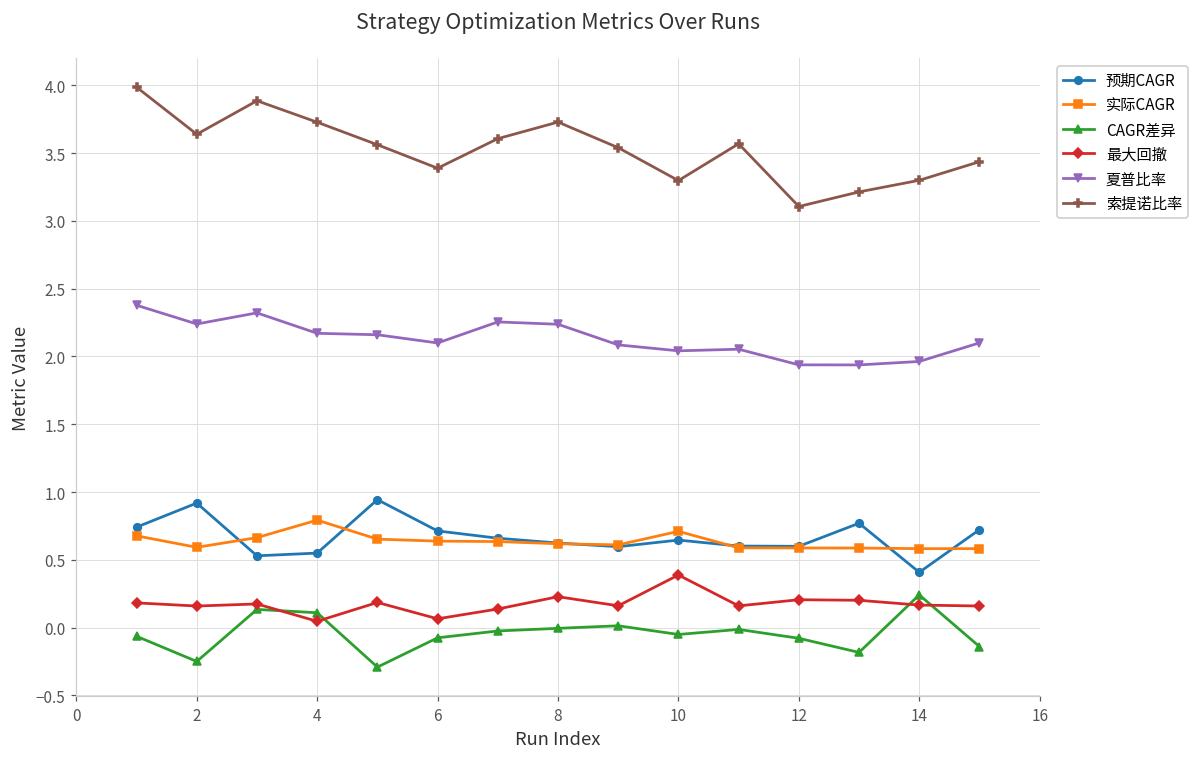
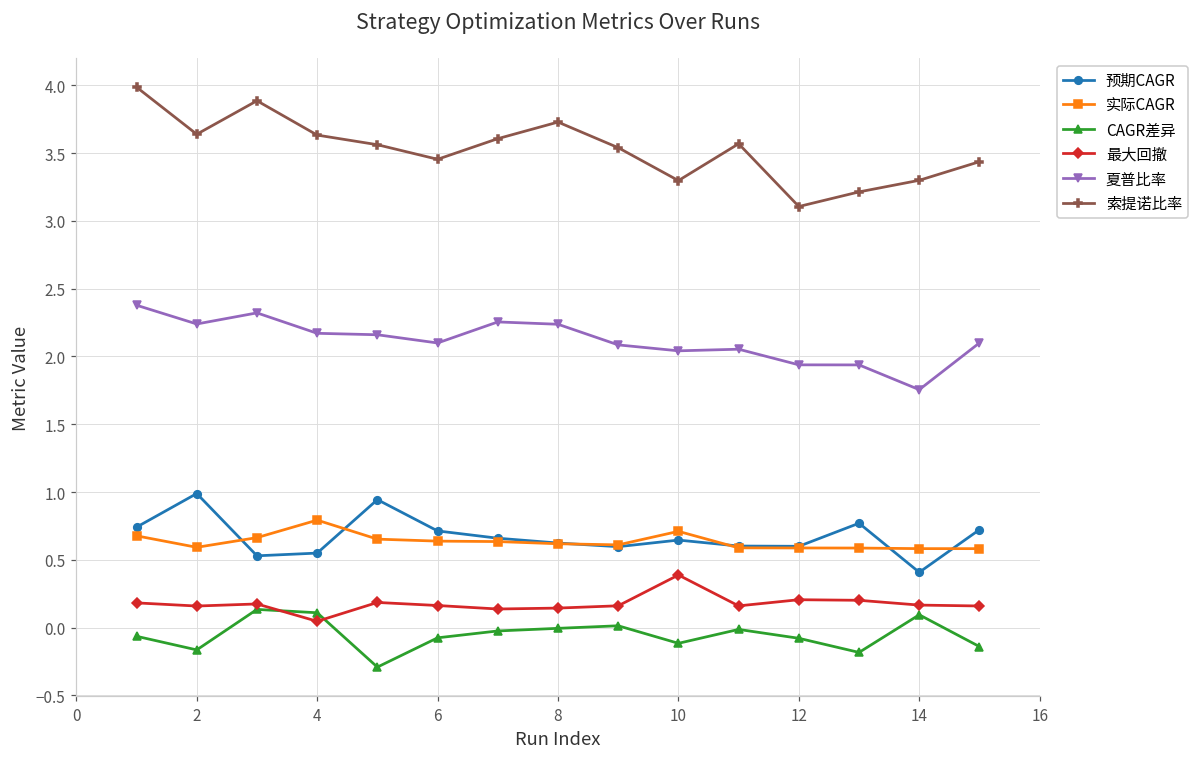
预期CAGR, 2: 0.92 -> 0.99
CAGR差异, 2: -0.25 -> -0.16
索提诺比率, 4: 3.73 -> 3.63
最大回撤, 6: 0.07 -> 0.16
索提诺比率, 6: 3.39 -> 3.45
最大回撤, 8: 0.23 -> 0.14
CAGR差异, 10: -0.05 -> -0.12
CAGR差异, 14: 0.24 -> 0.09
夏普比率, 14: 1.96 -> 1.76
